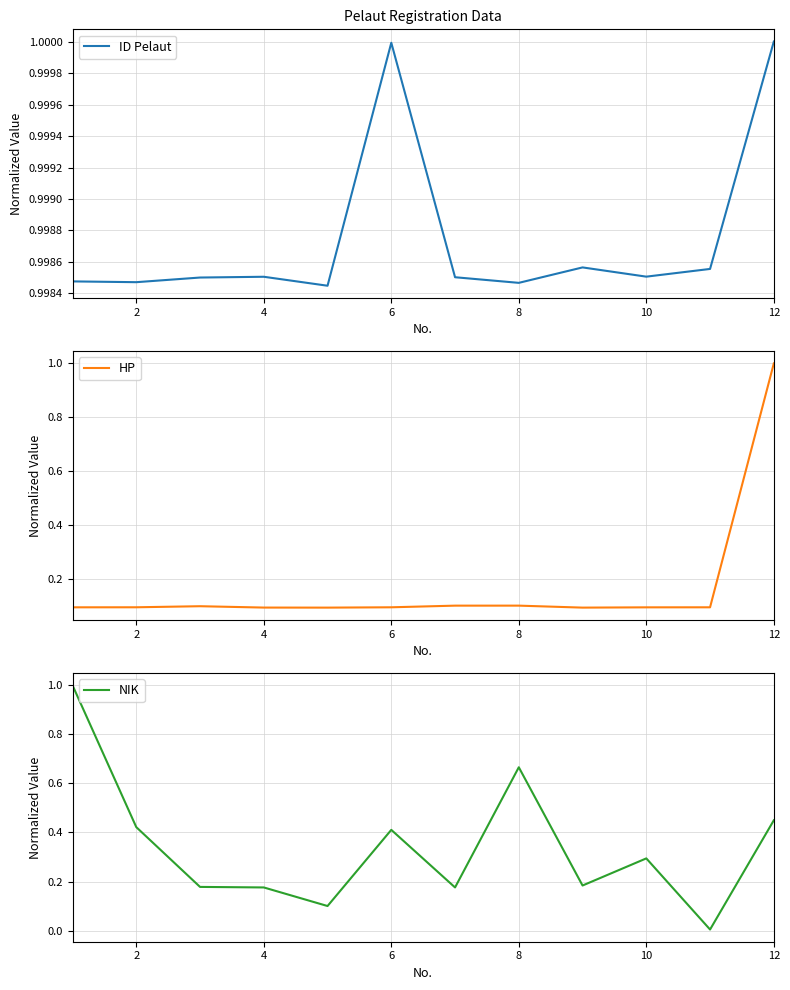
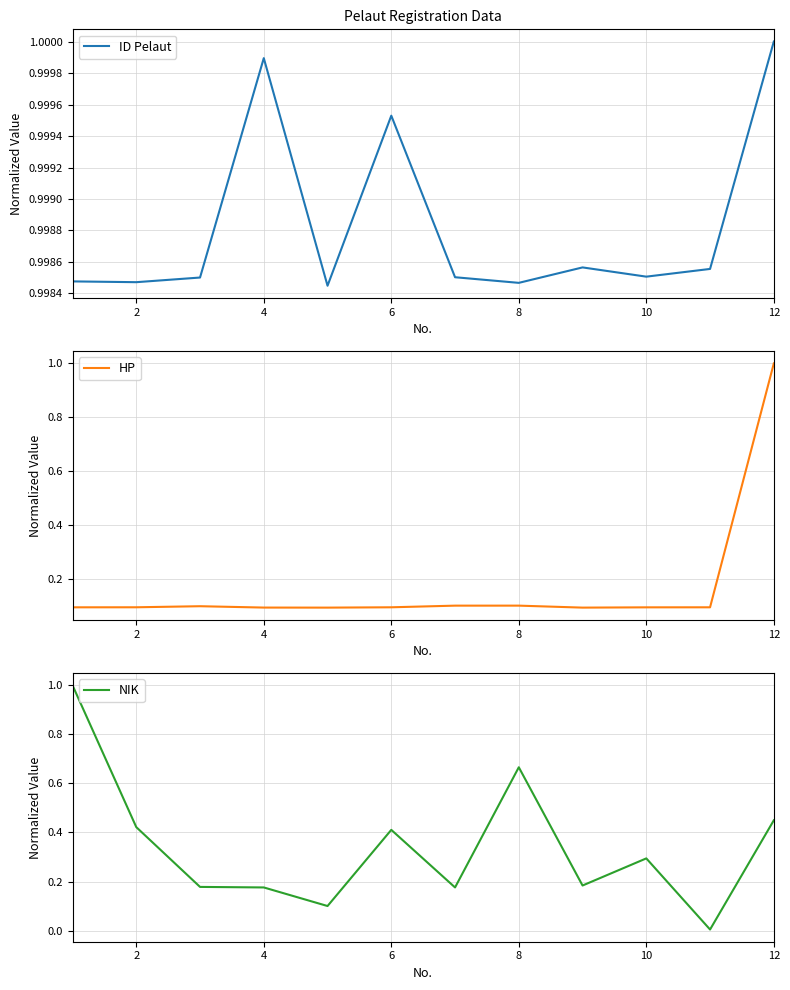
Pelaut Registration Data, 4: 0.99851 -> 0.99989
Pelaut Registration Data, 6: 0.99999 -> 0.99953
